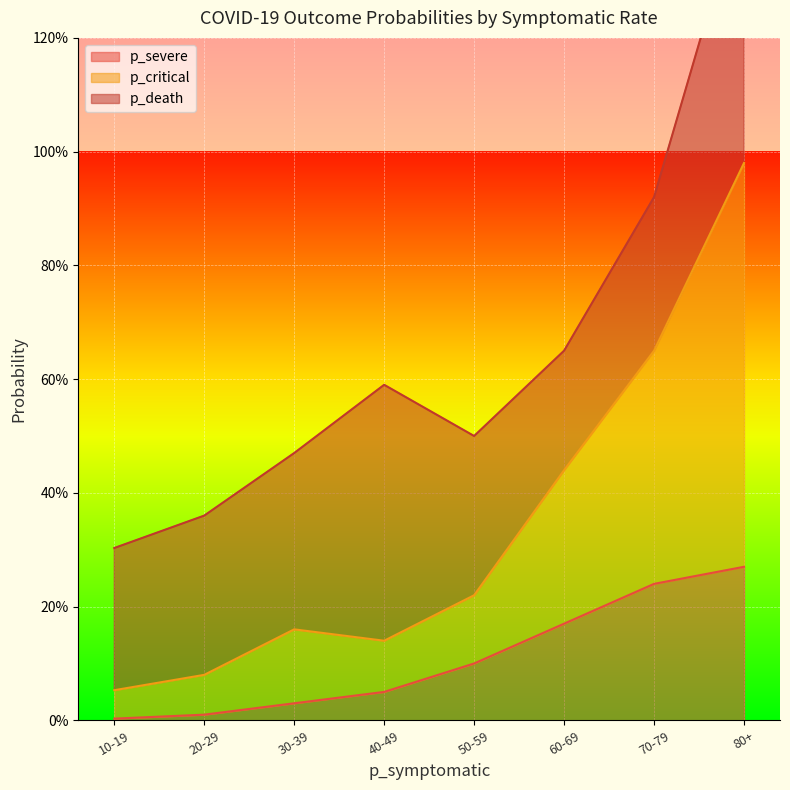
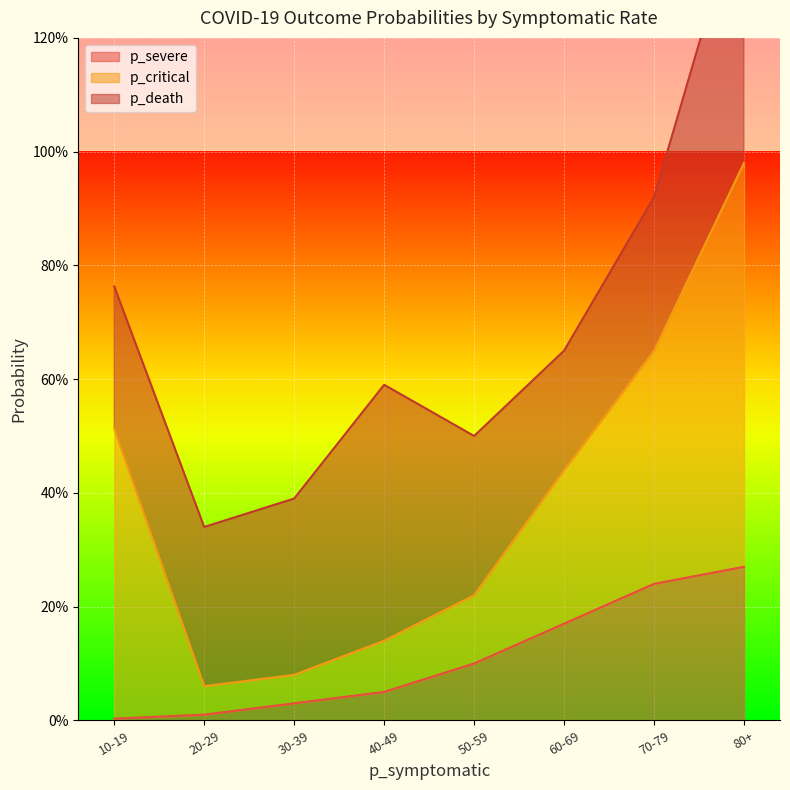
p_critical, 10-19: 5% -> 51%
p_critical, 20-29: 7% -> 5%
p_critical, 30-39: 13% -> 5%
